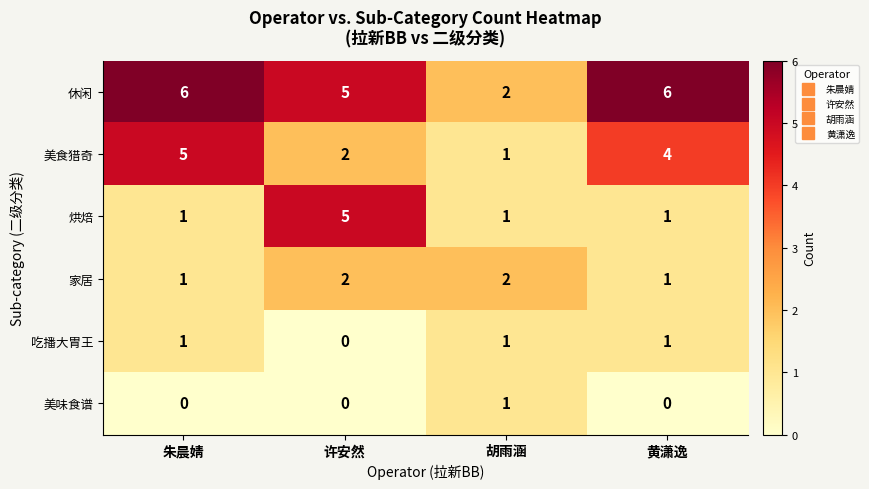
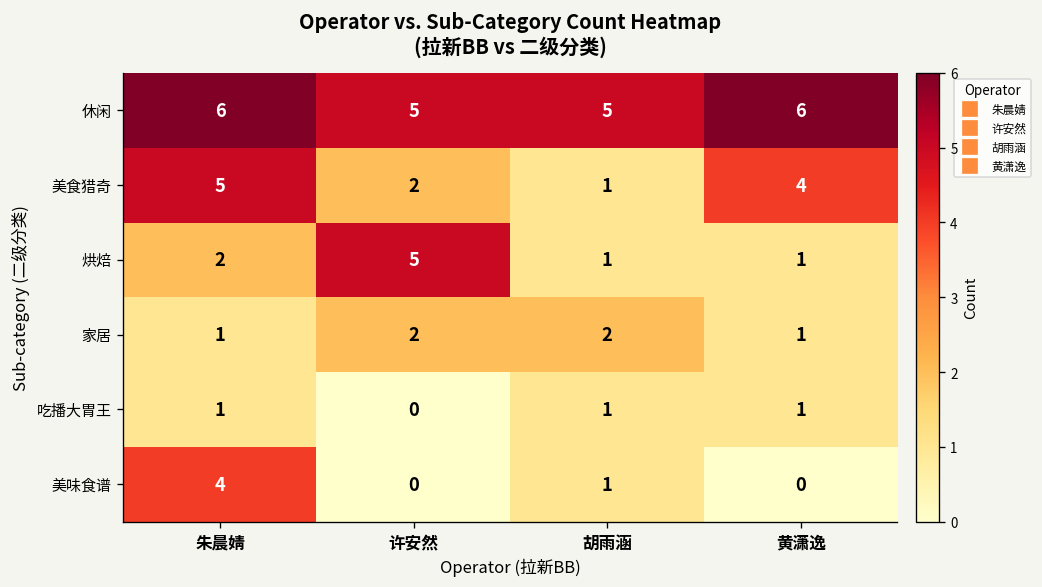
休闲, 胡雨涵: 2 -> 5
烘焙, 朱晨婧: 1 -> 2
美味食谱, 朱晨婧: 0 -> 4
